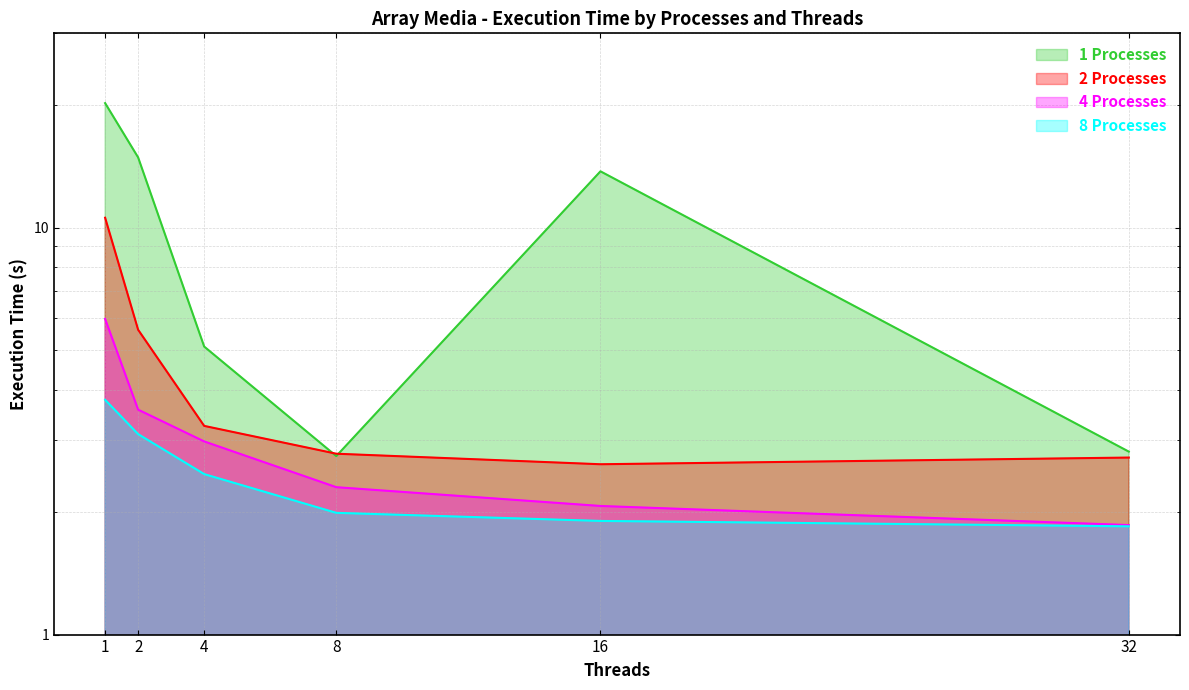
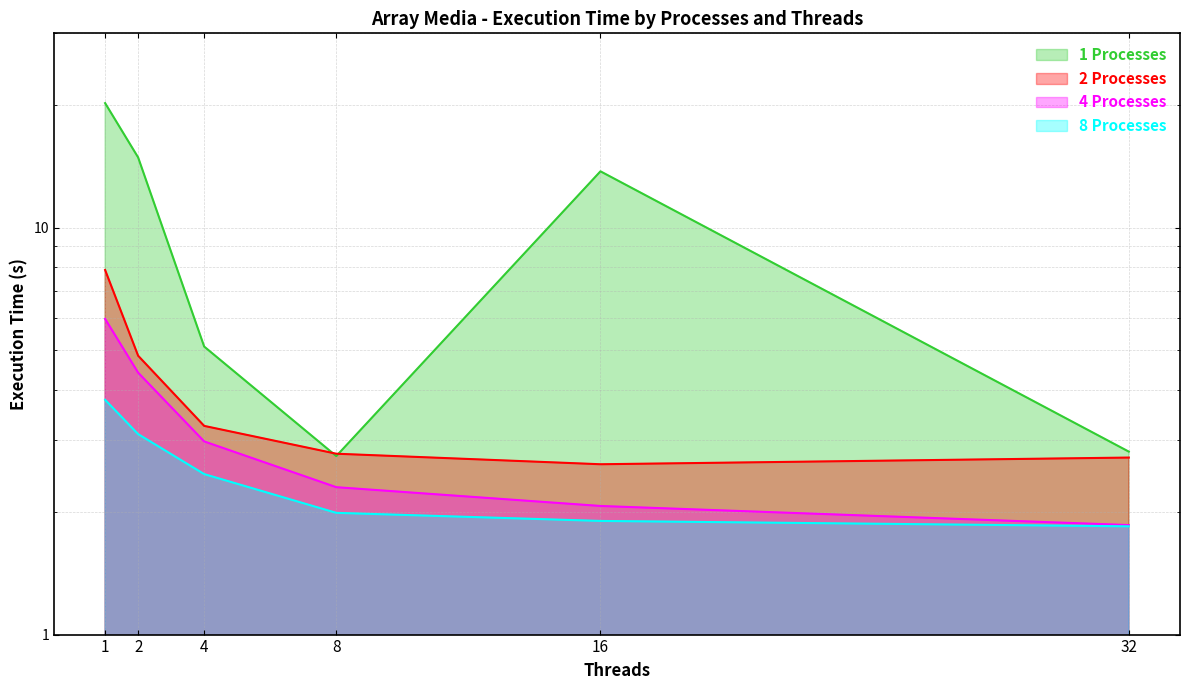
2 Processes, 1: 10.6 -> 7.9
2 Processes, 2: 5.6 -> 4.8
4 Processes, 2: 3.6 -> 4.4
